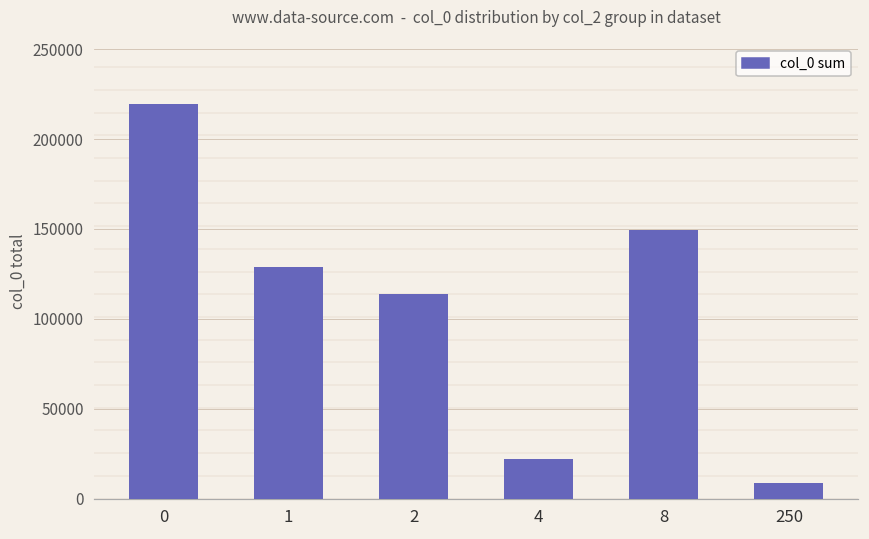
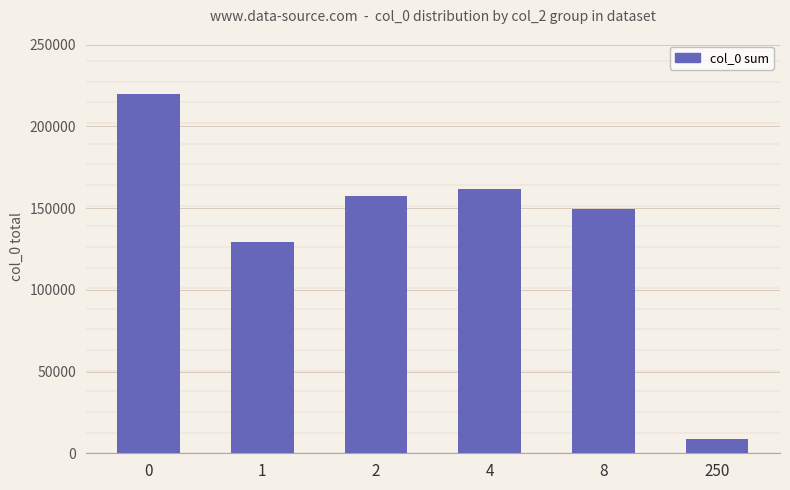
2: 114000 -> 158000
4: 22000 -> 162000
